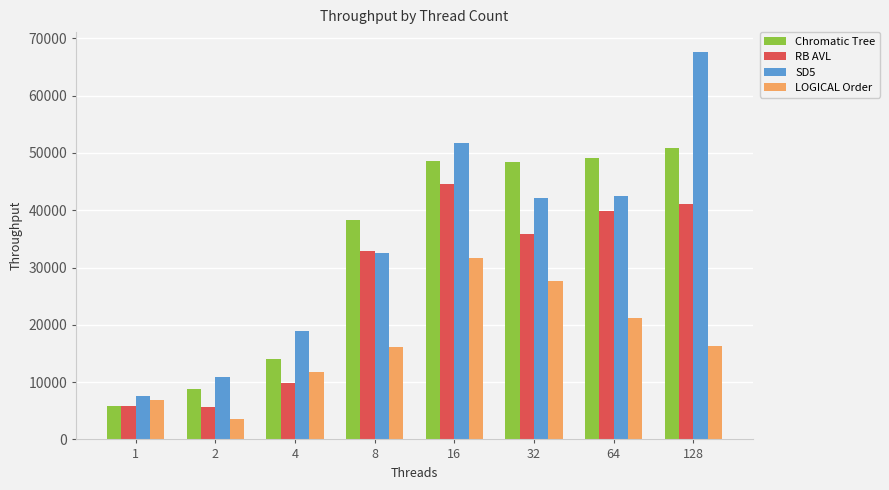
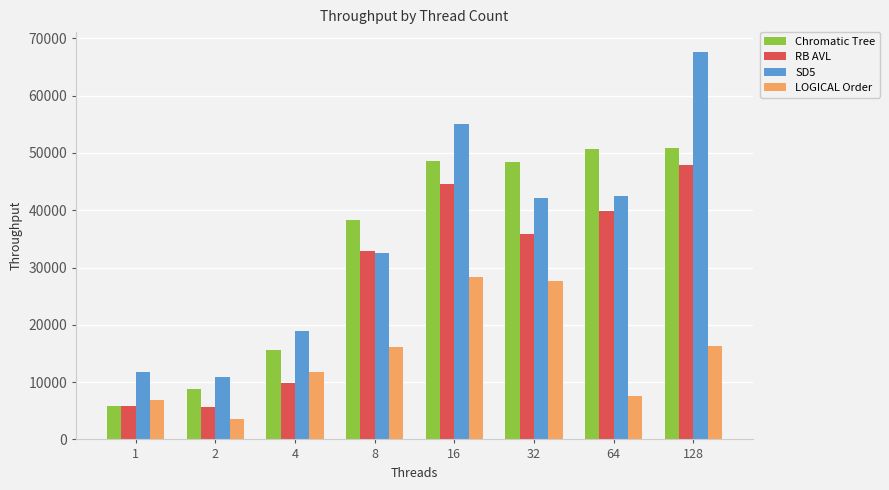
SD5, 1: 8000 -> 12000
Chromatic Tree, 4: 14000 -> 16000
SD5, 16: 52000 -> 55000
LOGICAL Order, 16: 32000 -> 28000
Chromatic Tree, 64: 49000 -> 51000
LOGICAL Order, 64: 21000 -> 8000
RB AVL, 128: 41000 -> 48000
